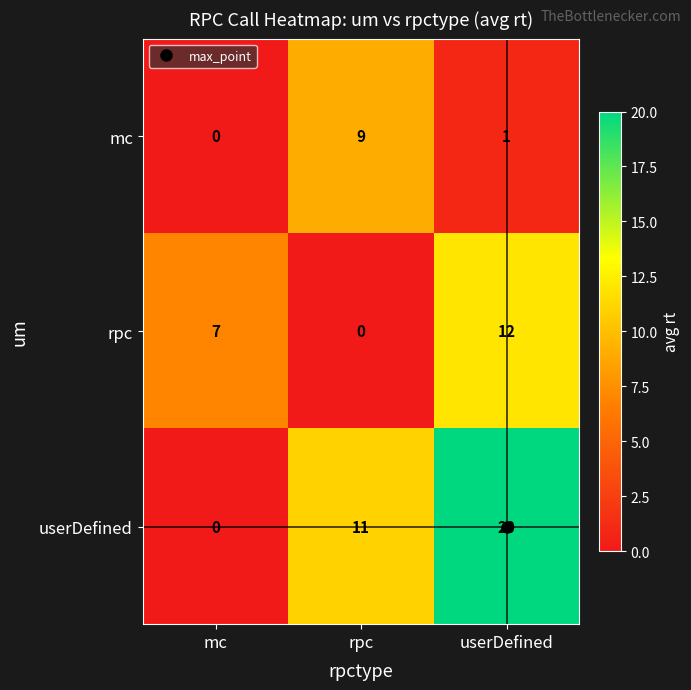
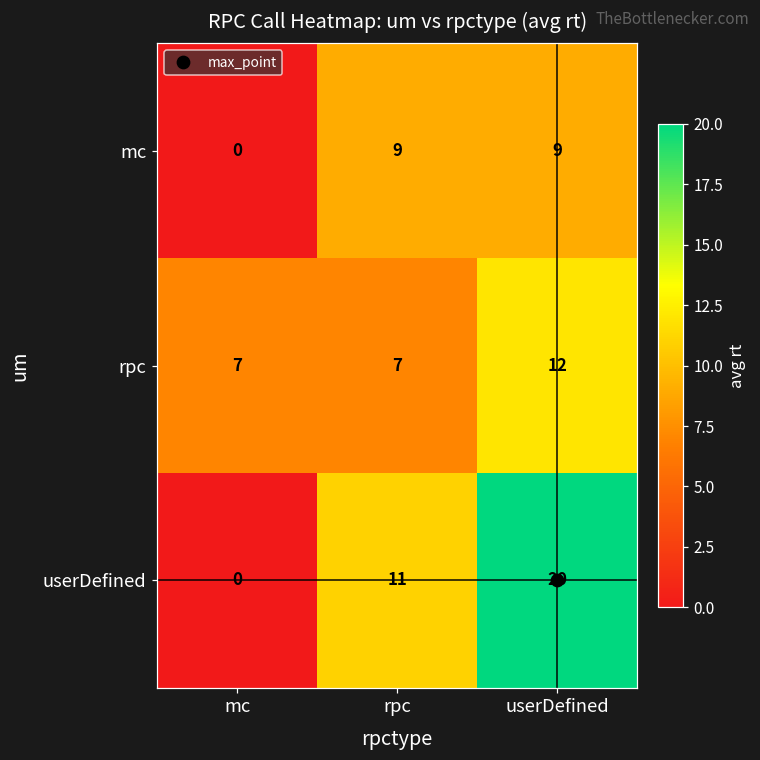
mc, userDefined: 1 -> 9
rpc, rpc: 0 -> 7
